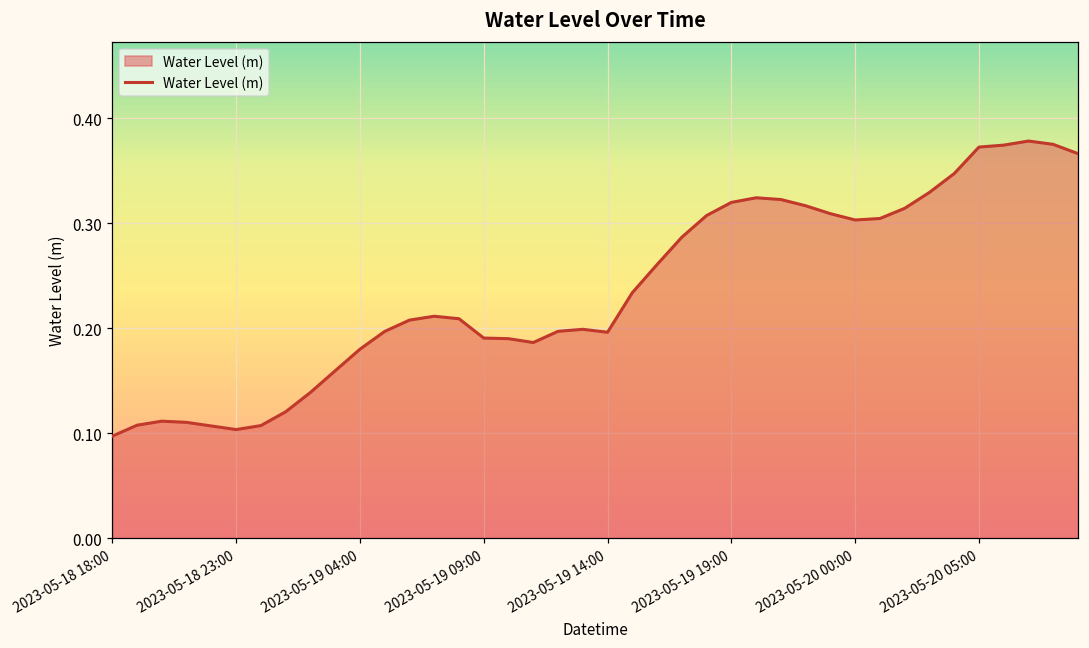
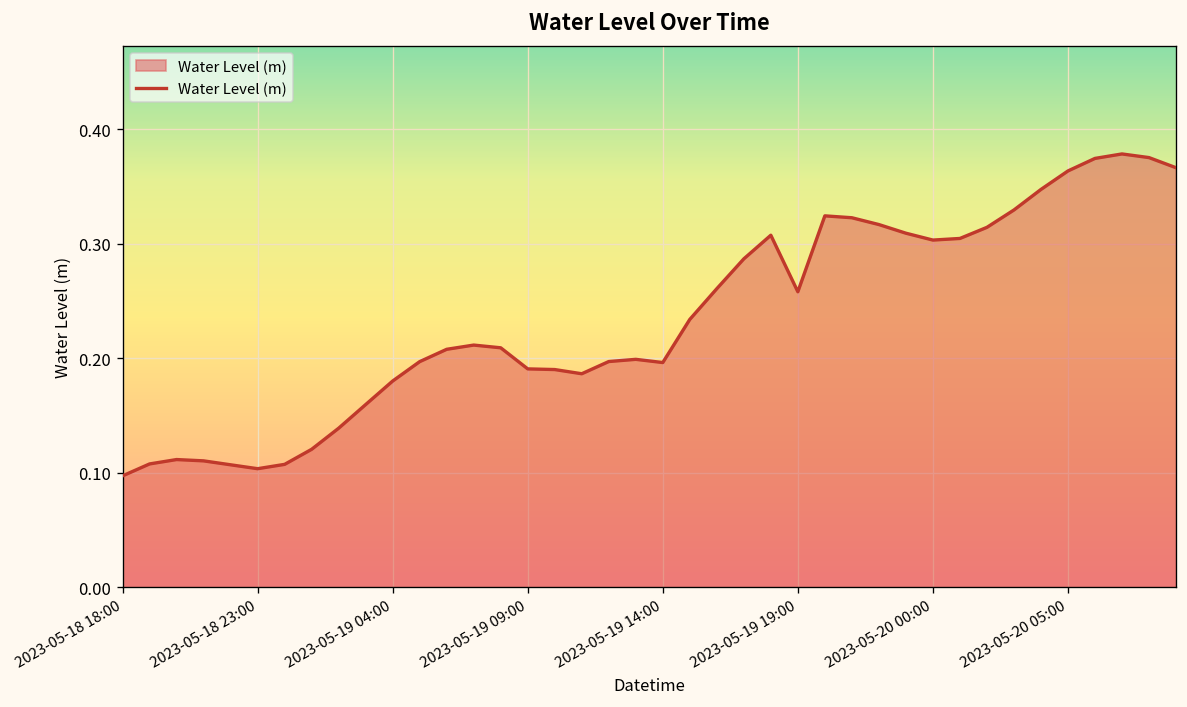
2023-05-19 19:00: 0.32 -> 0.26
2023-05-20 05:00: 0.37 -> 0.36
